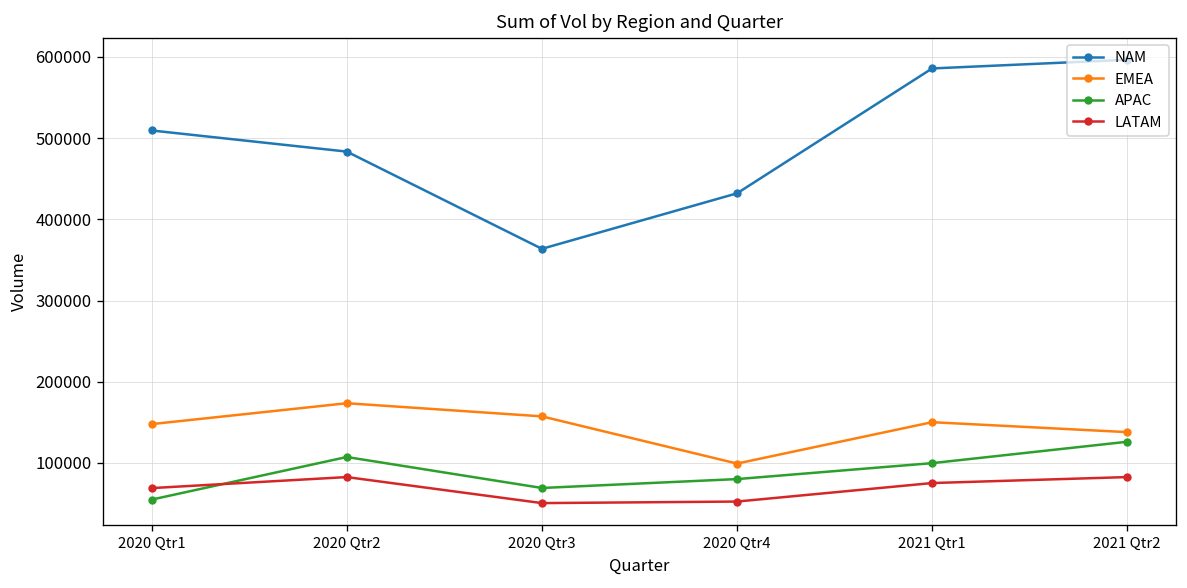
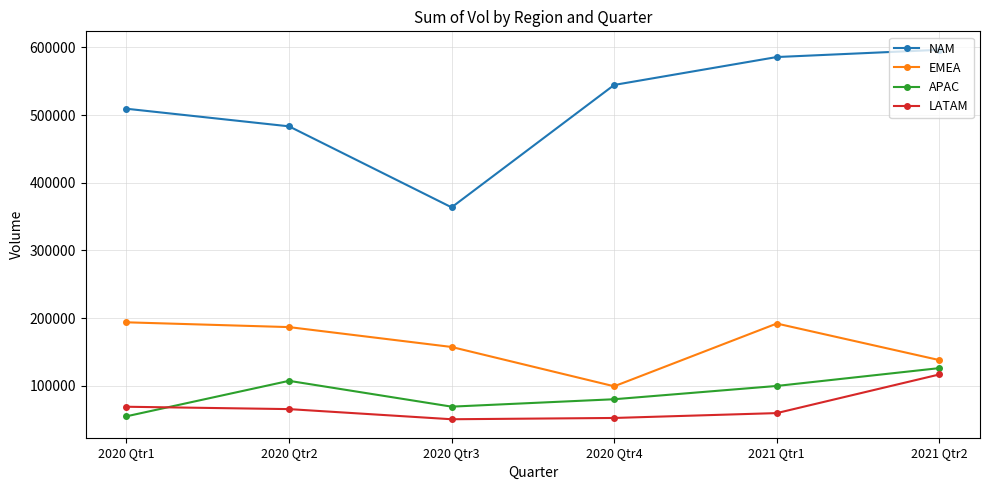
EMEA, 2020 Qtr1: 150000 -> 190000
EMEA, 2020 Qtr2: 170000 -> 190000
LATAM, 2020 Qtr2: 80000 -> 70000
NAM, 2020 Qtr4: 430000 -> 540000
EMEA, 2021 Qtr1: 150000 -> 190000
LATAM, 2021 Qtr1: 80000 -> 60000
LATAM, 2021 Qtr2: 80000 -> 120000
